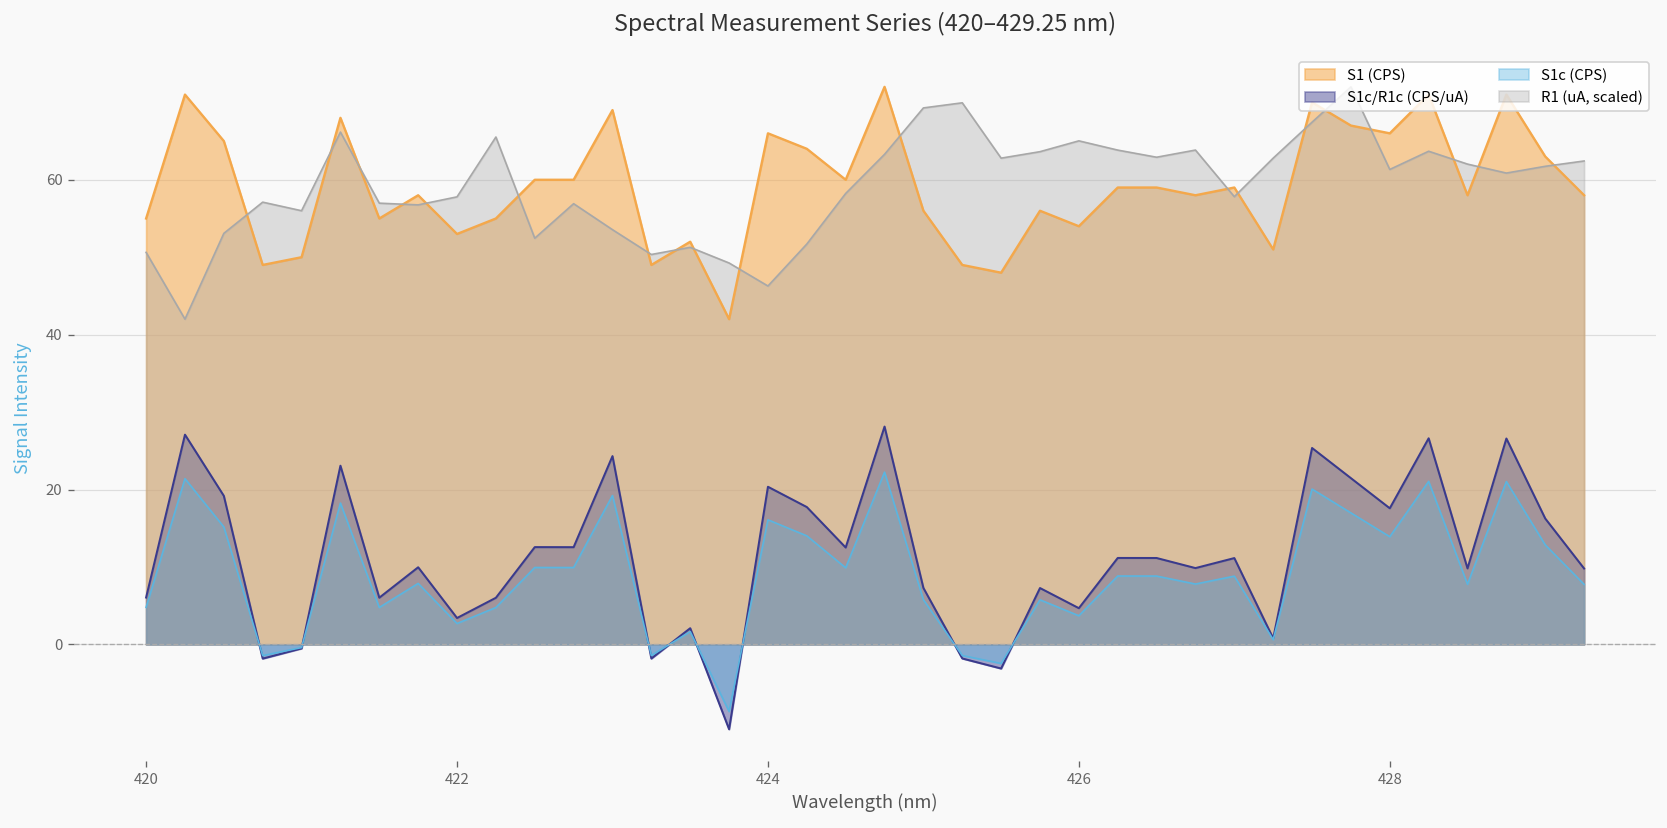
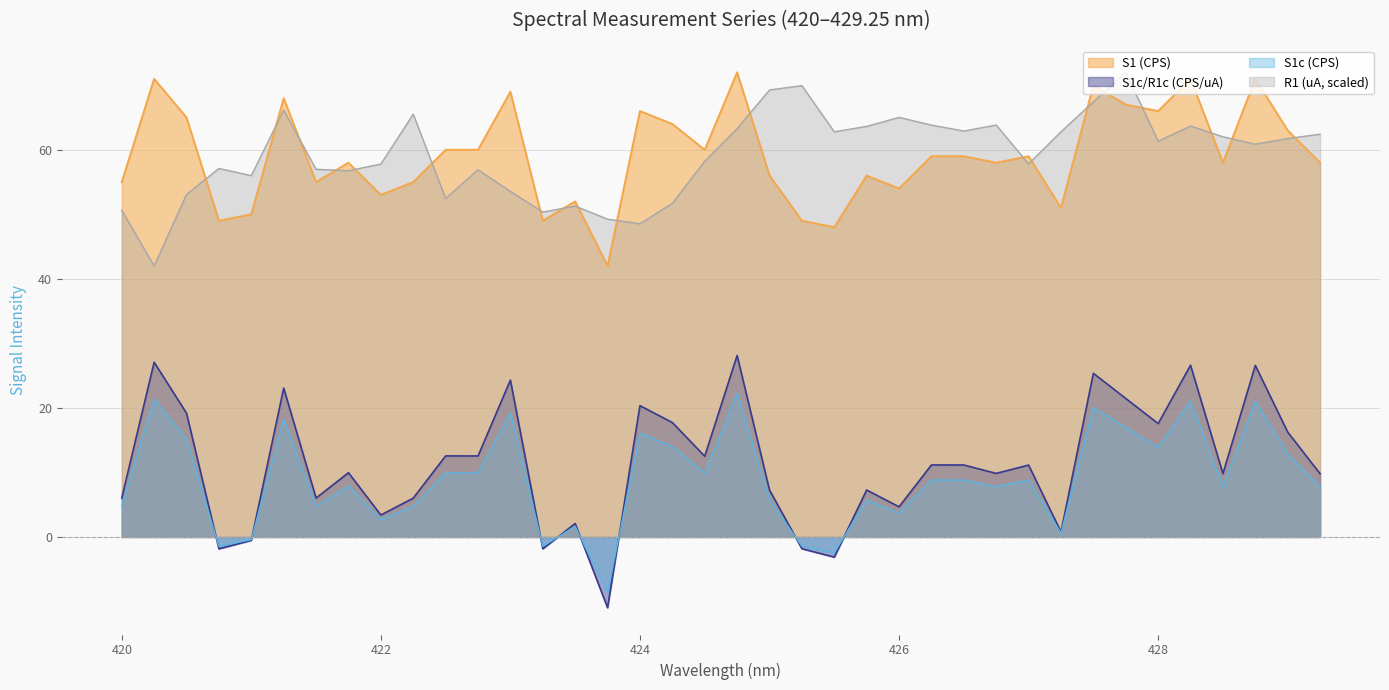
R1 (uA, scaled), 424: 46 -> 49
